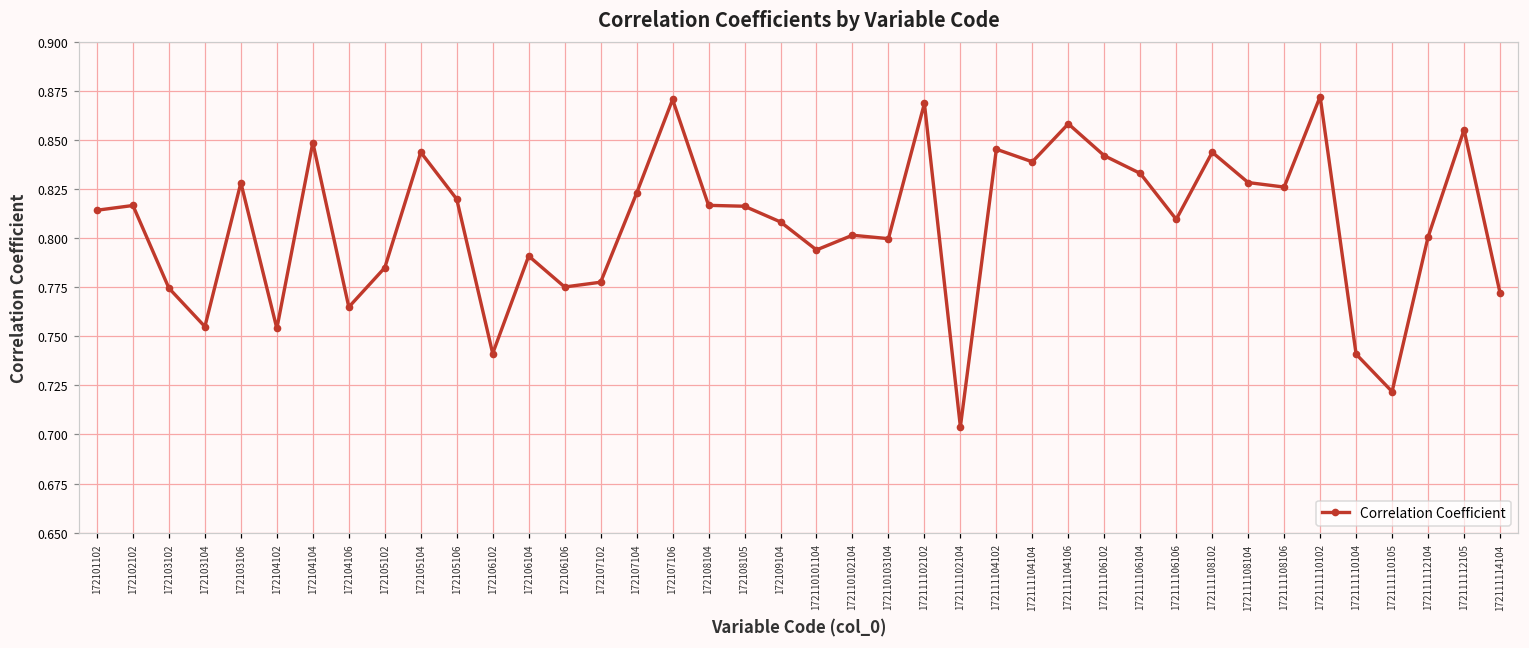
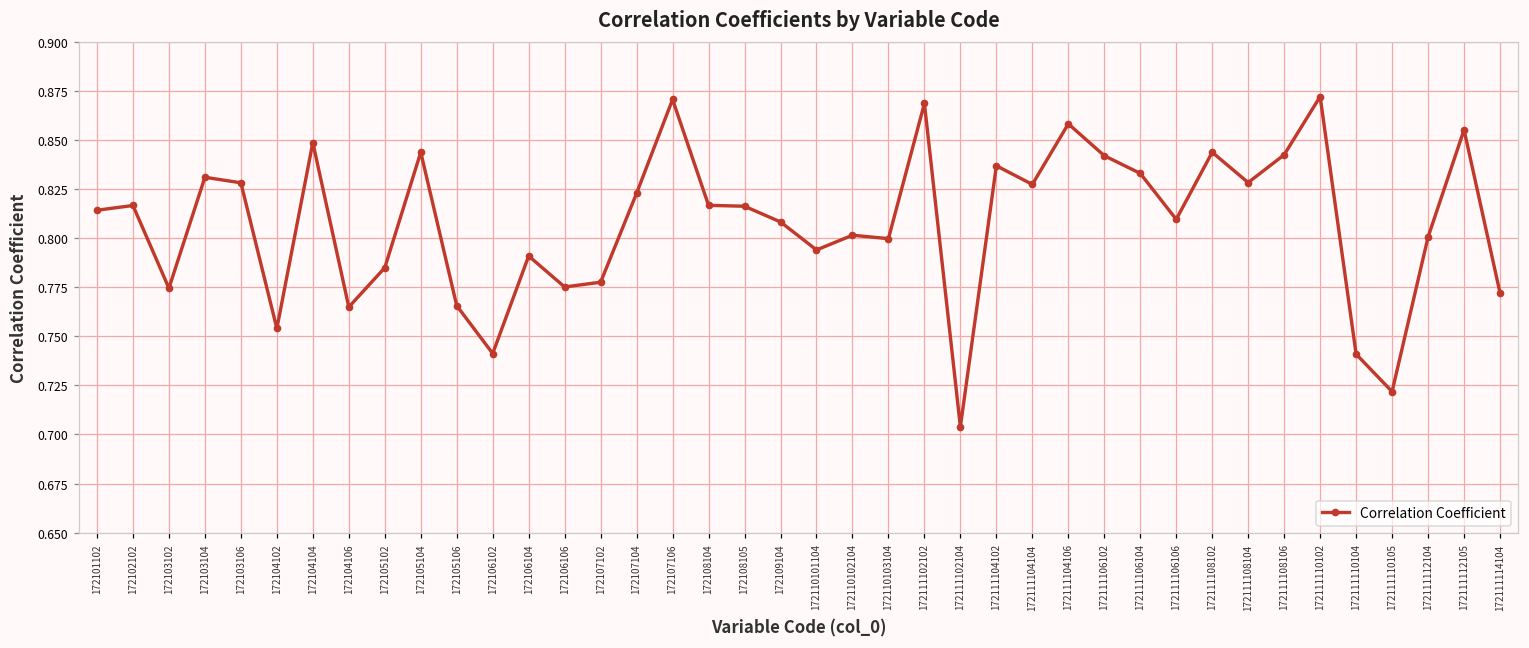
172103104: 0.755 -> 0.831
172105106: 0.820 -> 0.766
172111104102: 0.845 -> 0.837
172111104104: 0.839 -> 0.827
172111108106: 0.826 -> 0.842
